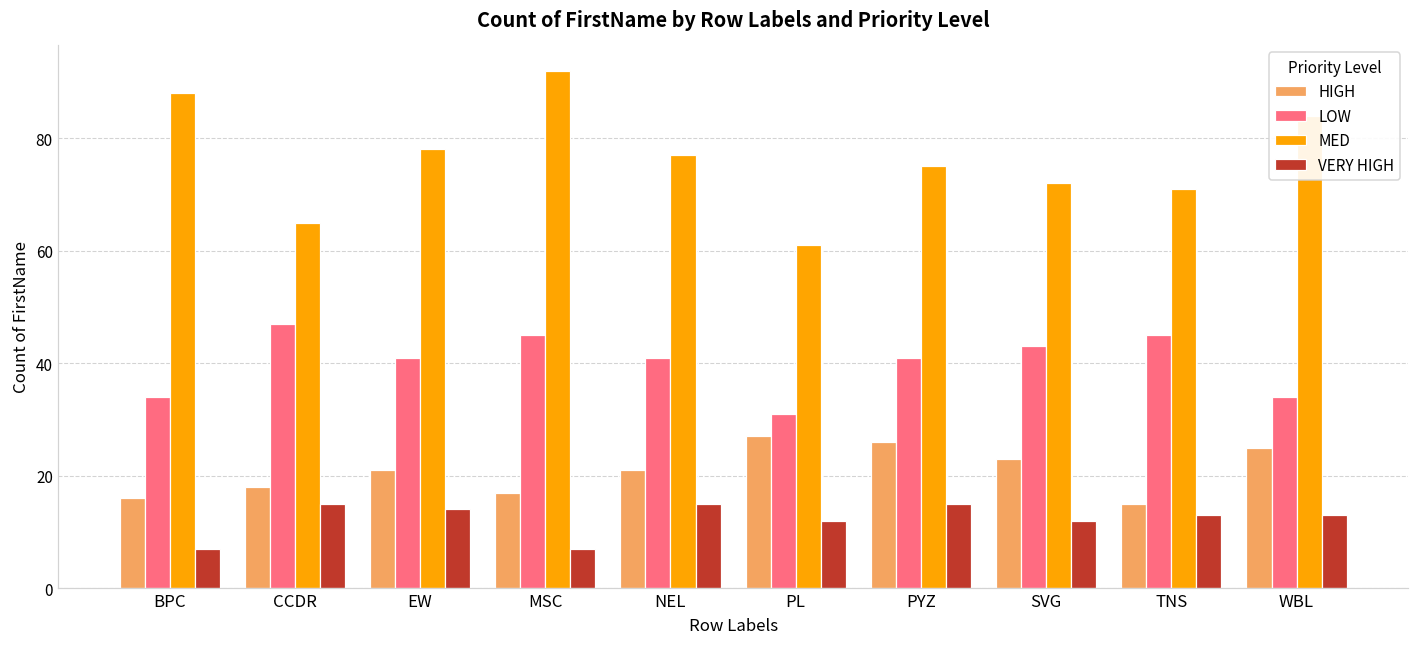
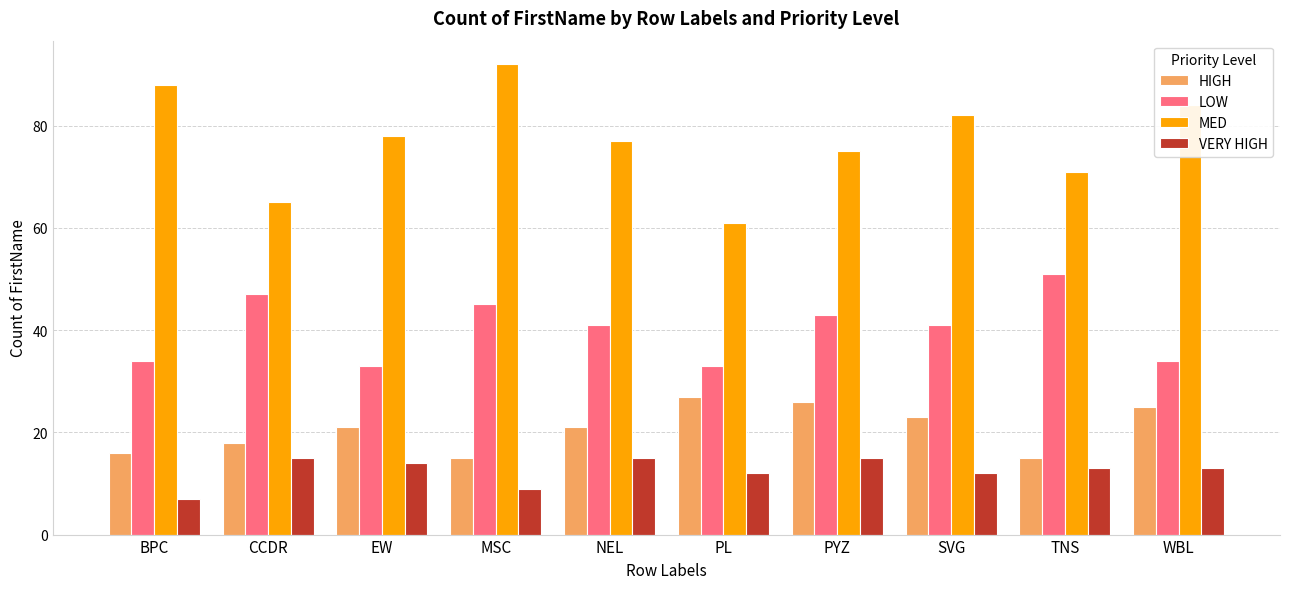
LOW, EW: 41 -> 33
HIGH, MSC: 17 -> 15
VERY HIGH, MSC: 7 -> 9
LOW, PL: 31 -> 33
LOW, PYZ: 41 -> 43
LOW, SVG: 43 -> 41
MED, SVG: 72 -> 82
LOW, TNS: 45 -> 51
